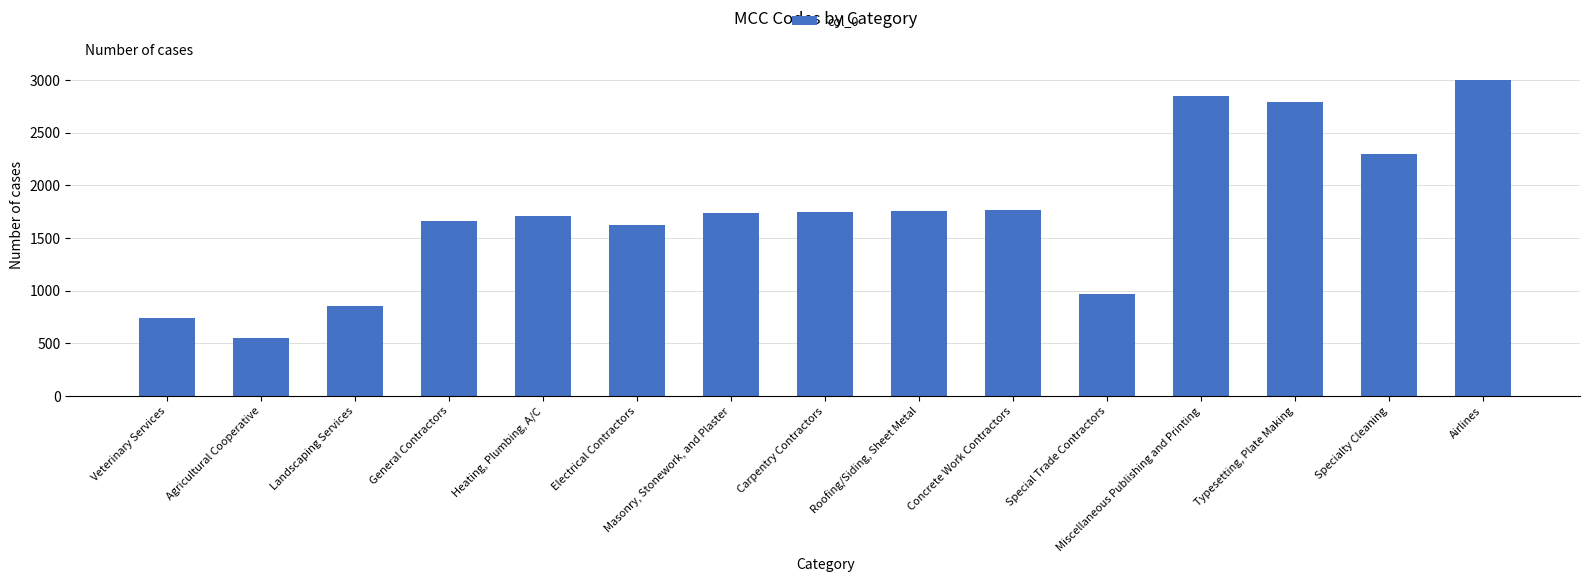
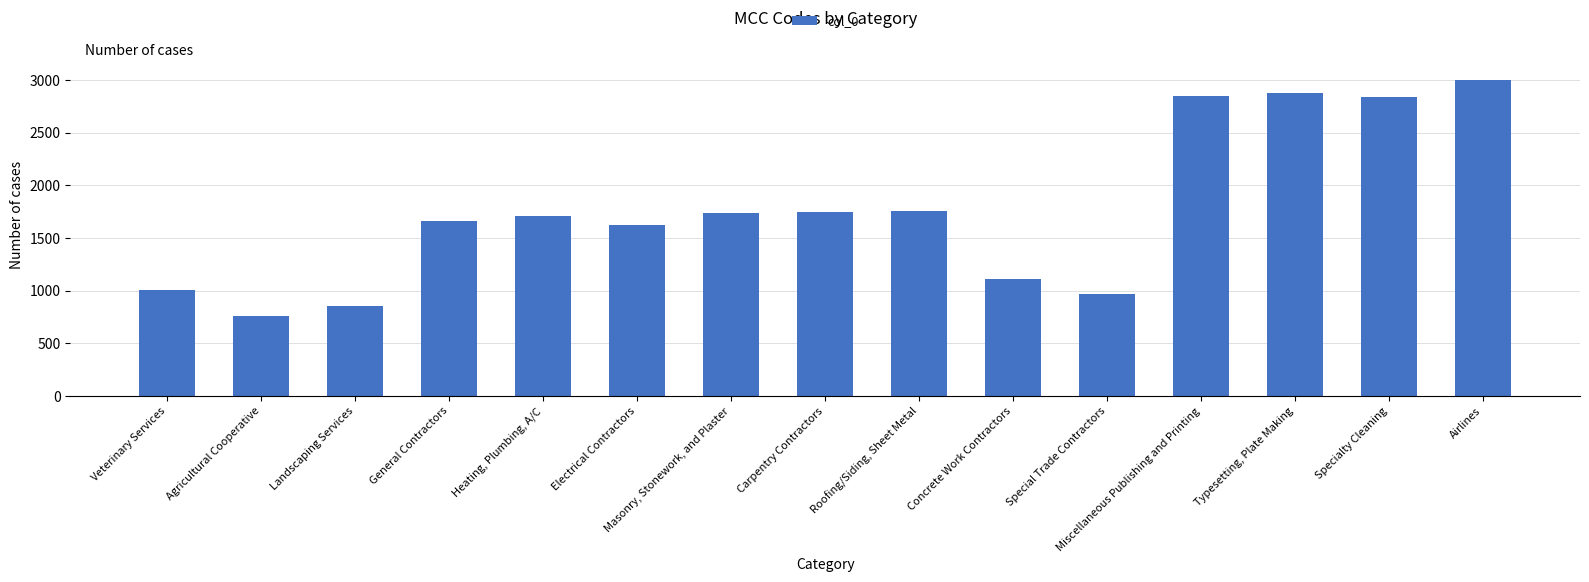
Veterinary Services: 740 -> 1000
Agricultural Cooperative: 550 -> 760
Concrete Work Contractors: 1770 -> 1110
Typesetting, Plate Making: 2790 -> 2880
Specialty Cleaning: 2300 -> 2840
